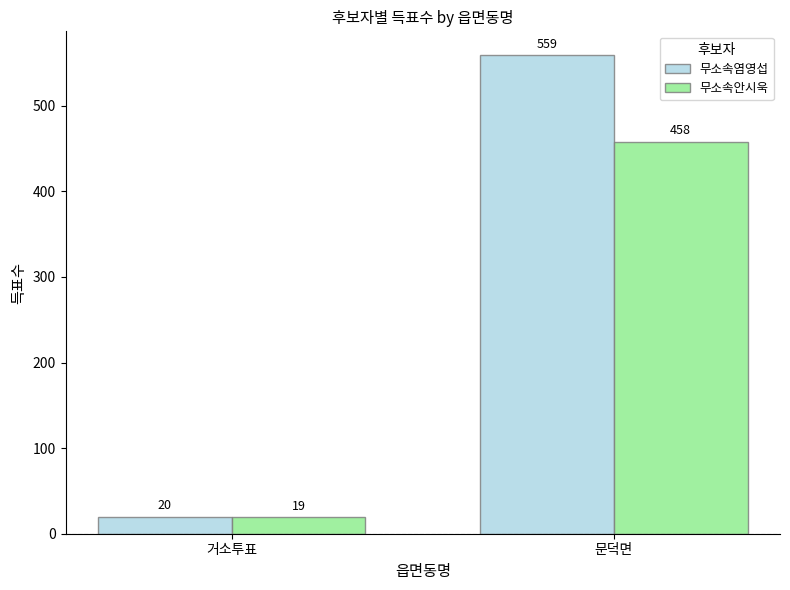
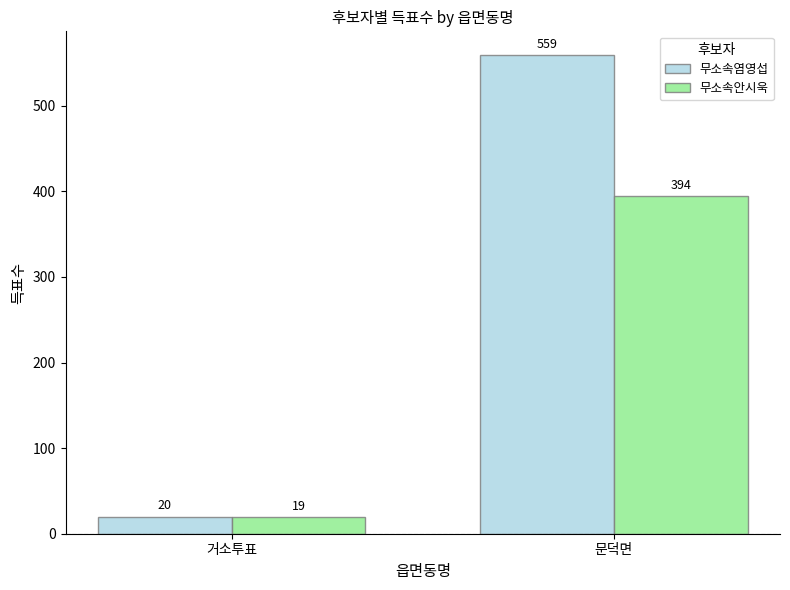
무소속안시욱, 문덕면: 458 -> 394
